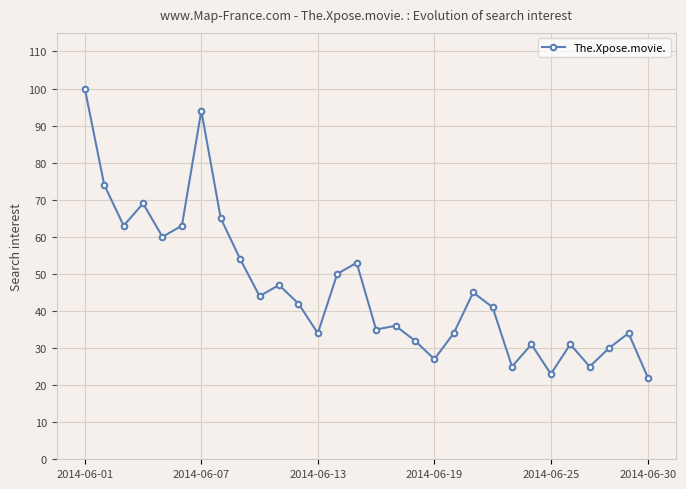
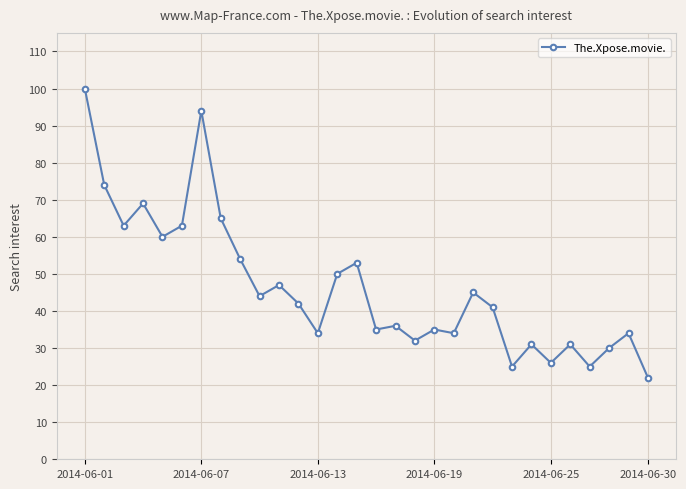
2014-06-19: 27 -> 35
2014-06-25: 23 -> 26
